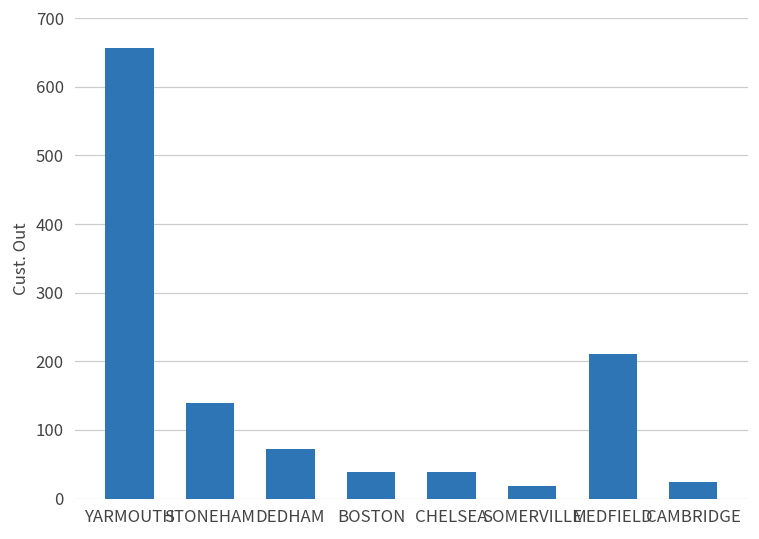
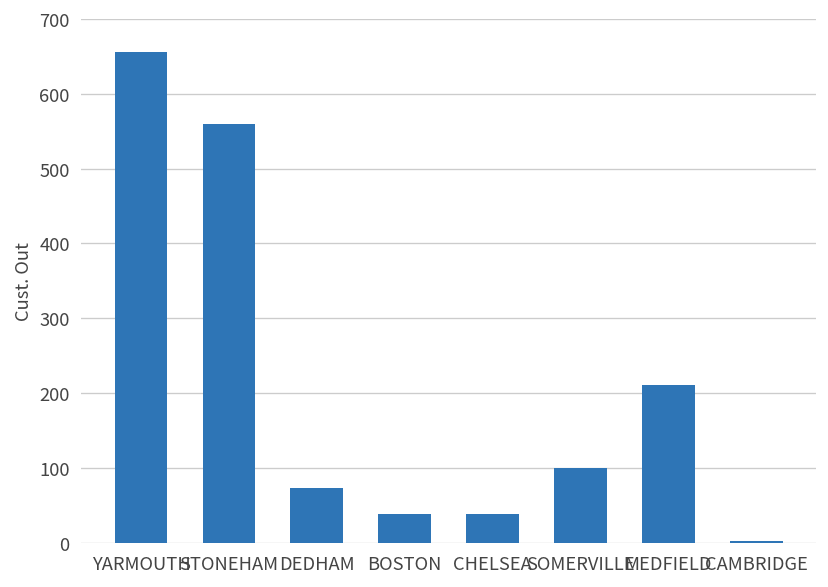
STONEHAM: 140 -> 560
SOMERVILLE: 20 -> 100
CAMBRIDGE: 20 -> 0
